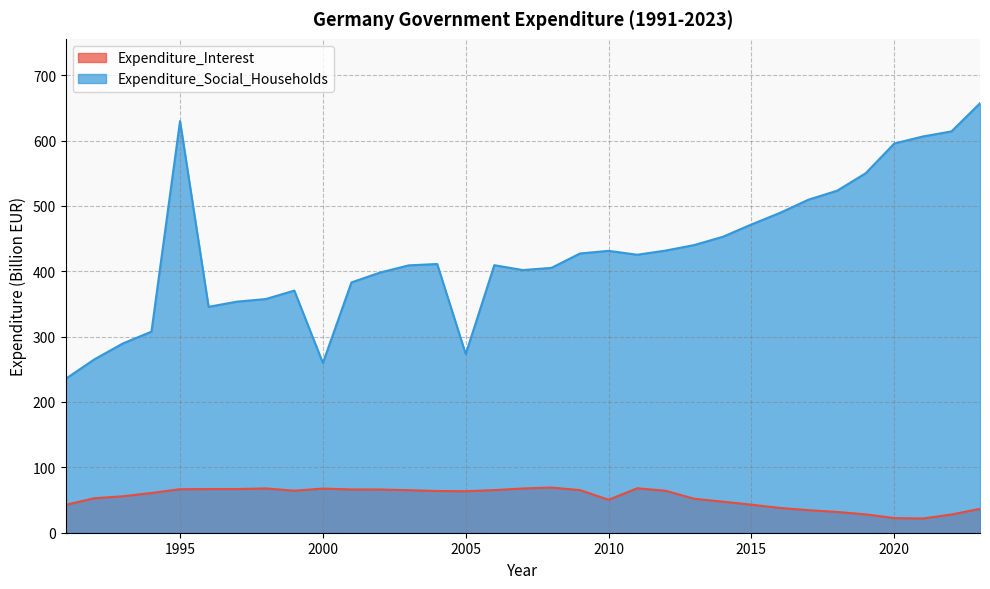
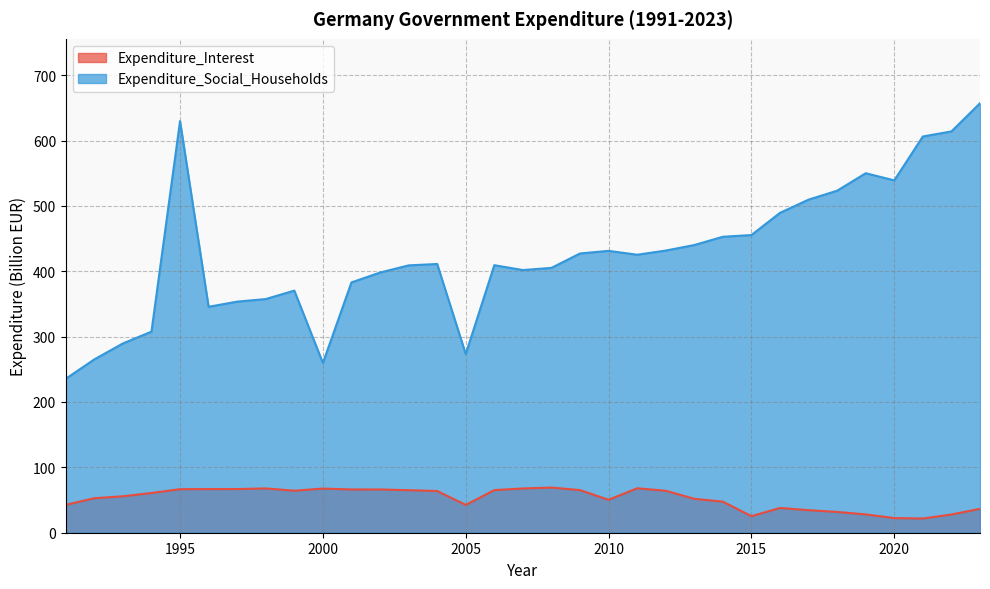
Expenditure_Interest, 2005: 60 -> 40
Expenditure_Interest, 2015: 40 -> 30
Expenditure_Social_Households, 2015: 470 -> 460
Expenditure_Social_Households, 2020: 600 -> 540
